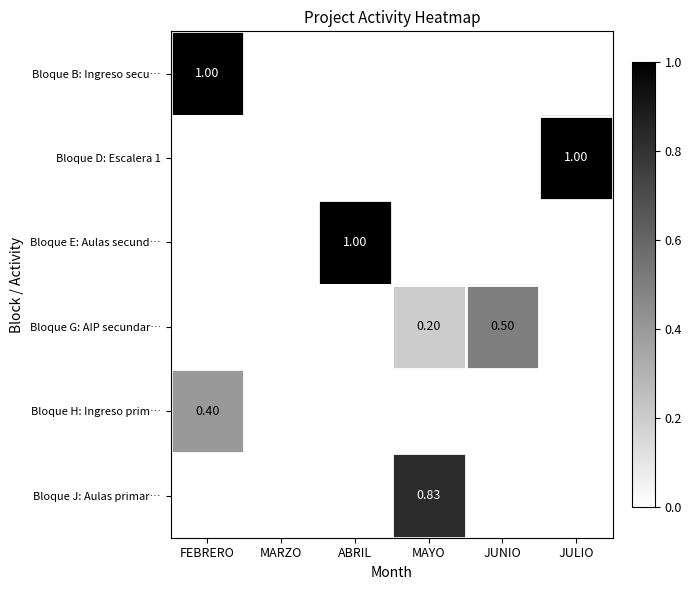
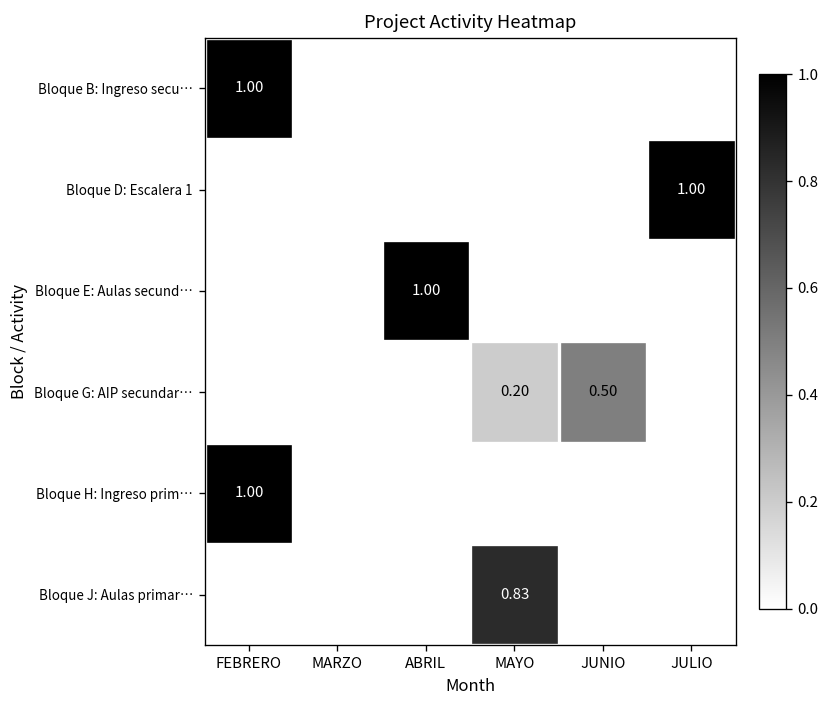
Bloque H: Ingreso prim…, FEBRERO: 0.40 -> 1.00
